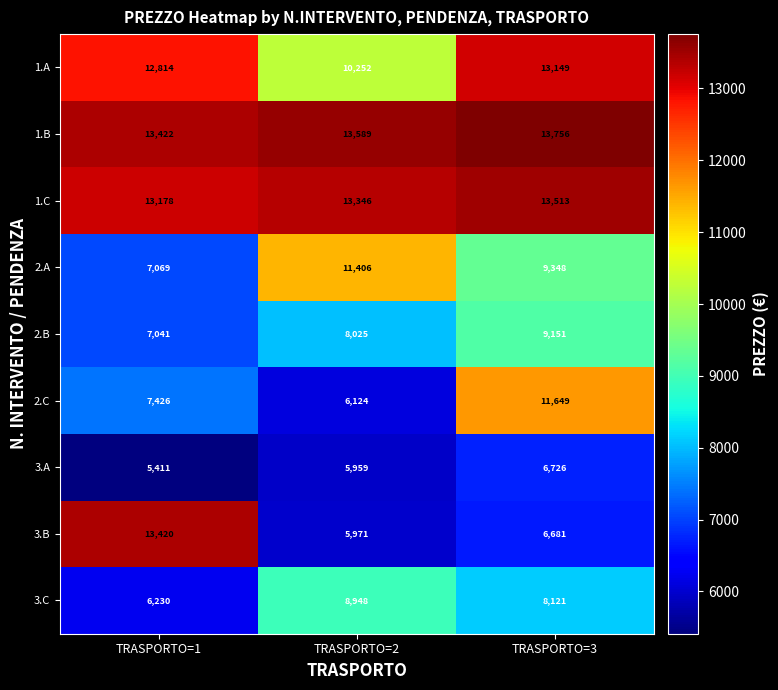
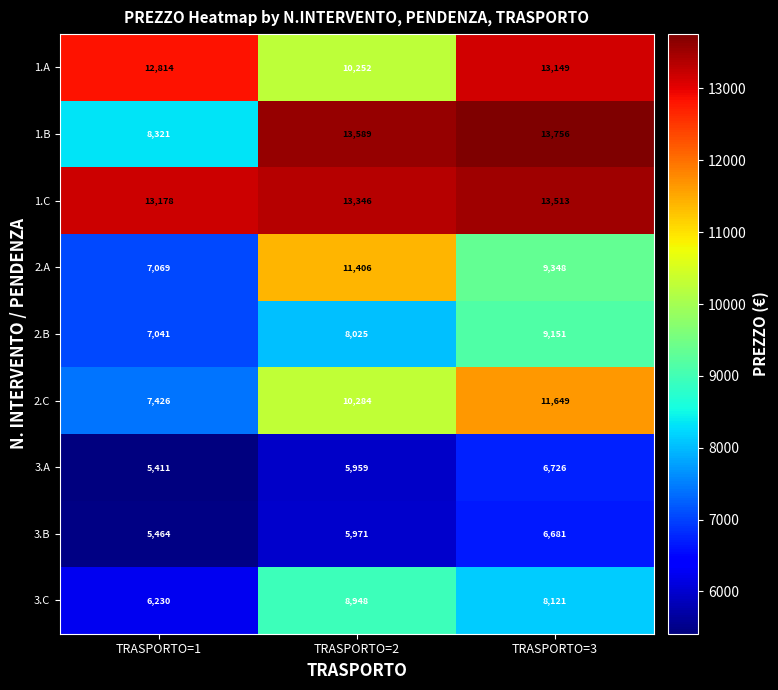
1.B, TRASPORTO=1: 13,422 -> 8,321
2.C, TRASPORTO=2: 6,124 -> 10,284
3.B, TRASPORTO=1: 13,420 -> 5,464
